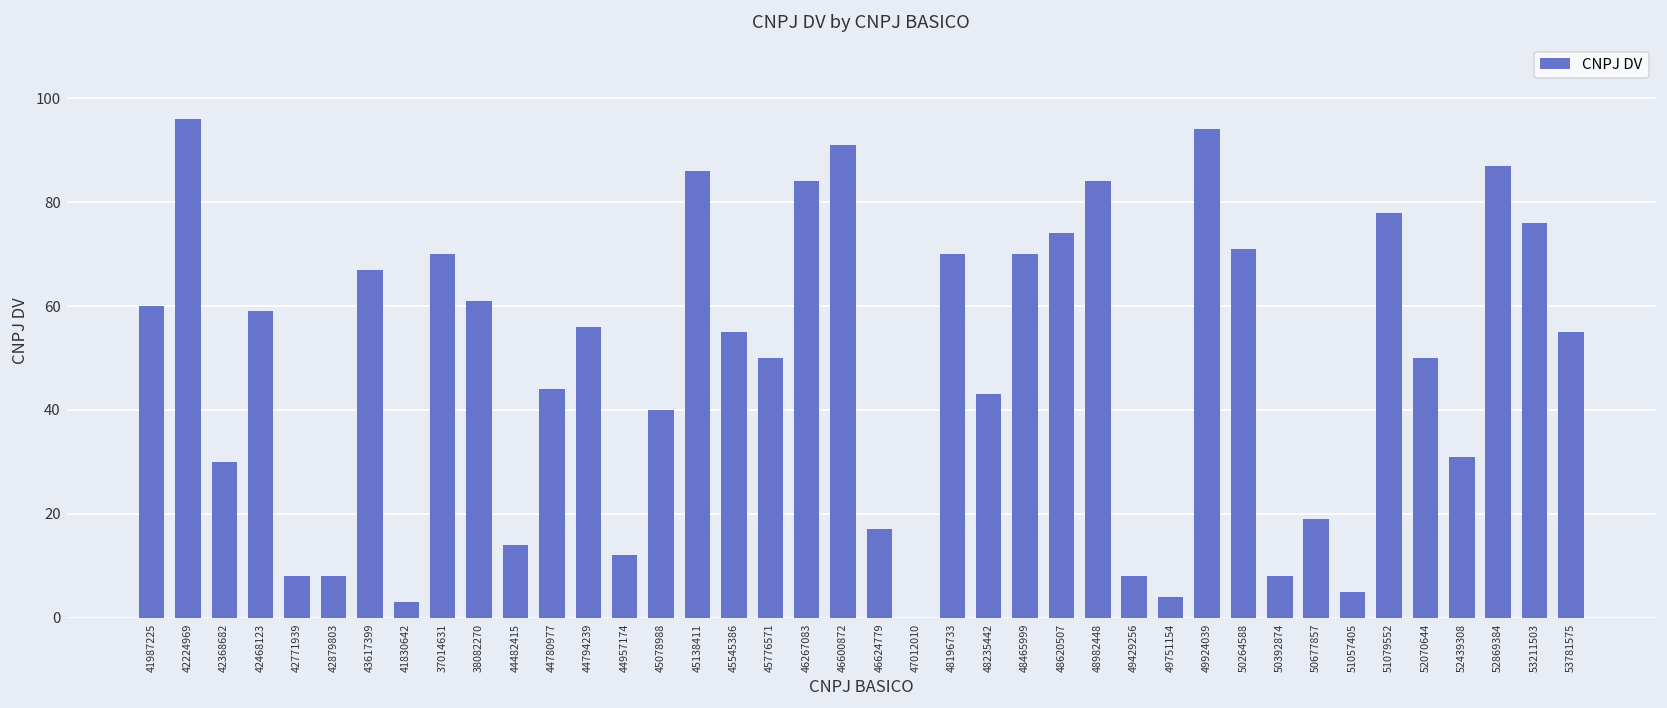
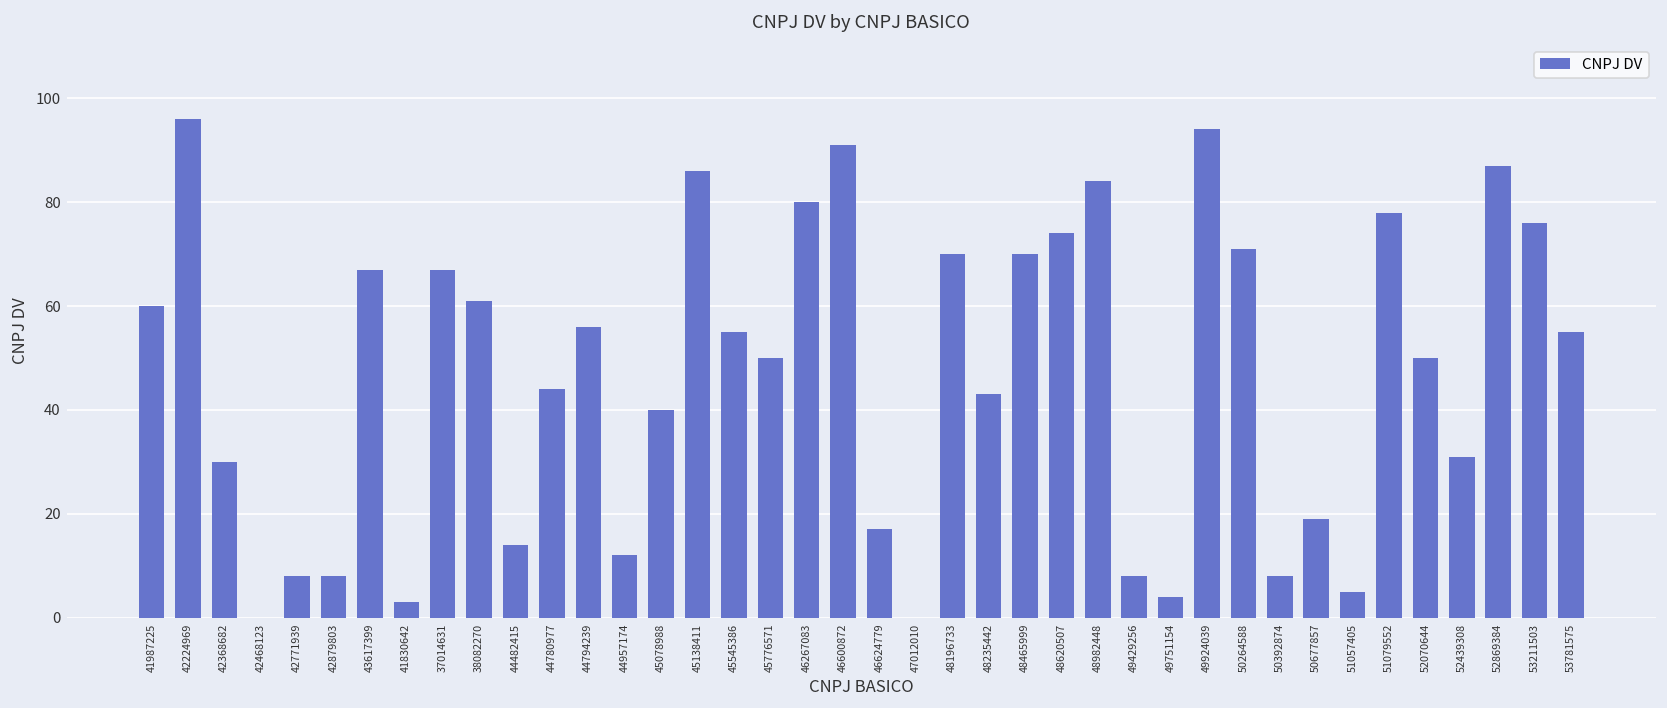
42468123: 59 -> 0
37014631: 70 -> 67
46267083: 84 -> 80
